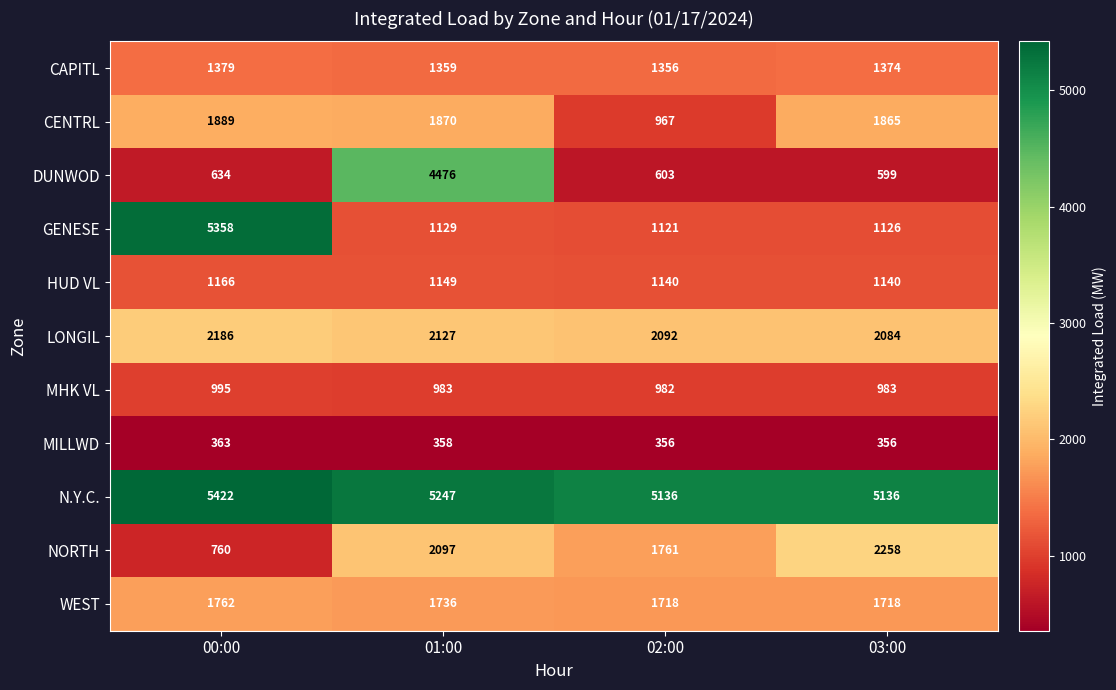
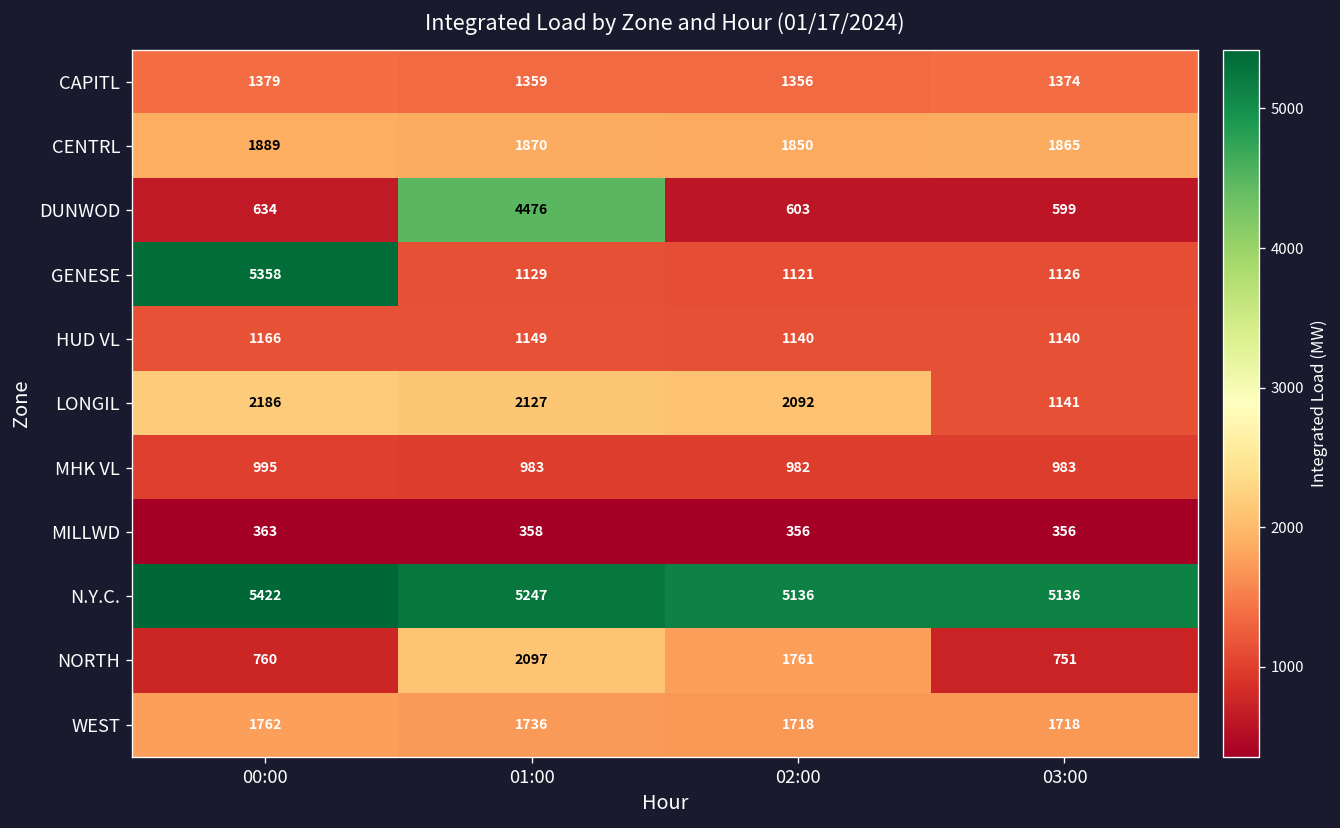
CENTRL, 02:00: 967 -> 1850
LONGIL, 03:00: 2084 -> 1141
NORTH, 03:00: 2258 -> 751
